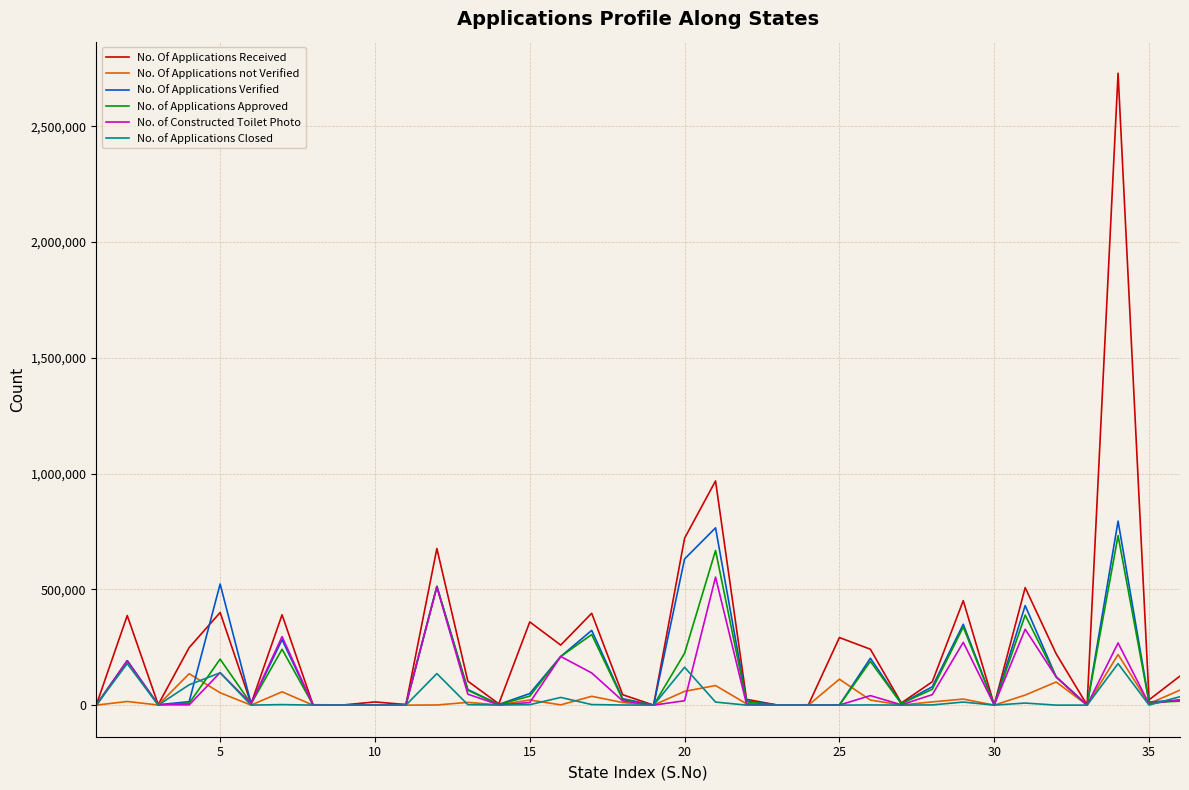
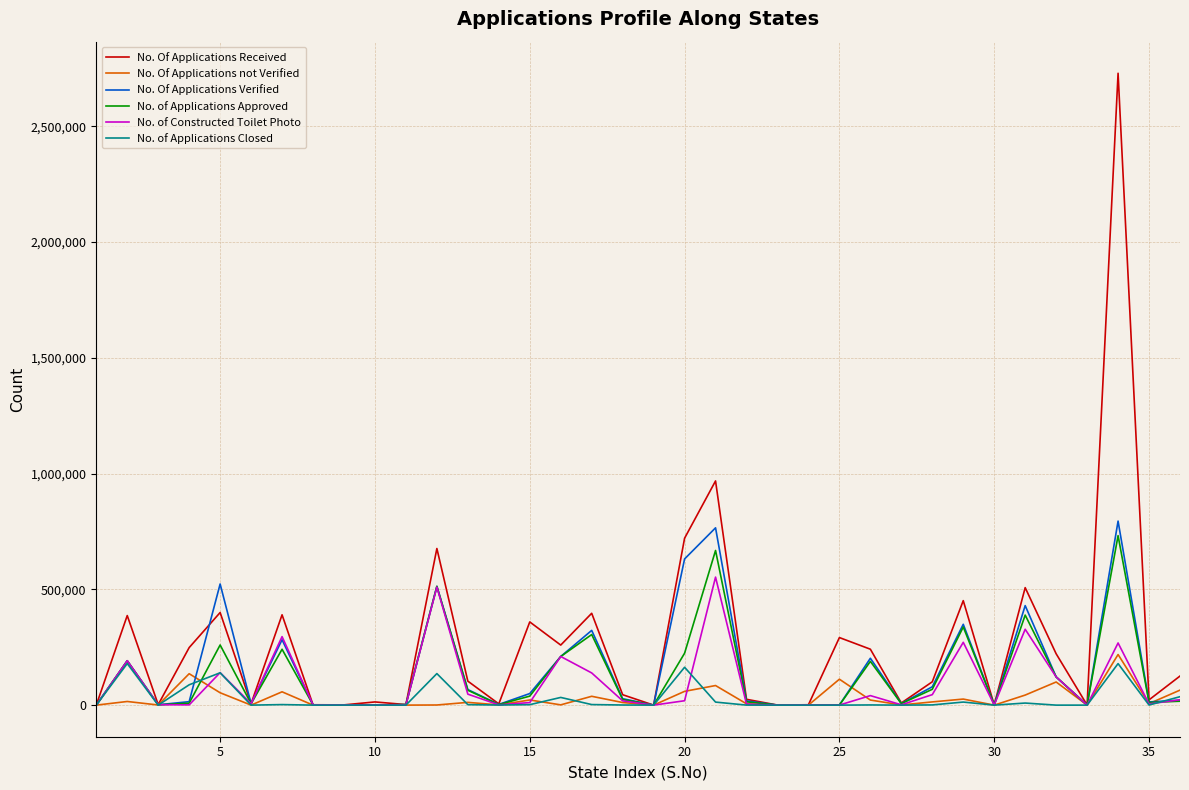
No. of Applications Approved, 5: 200,000 -> 260,000
